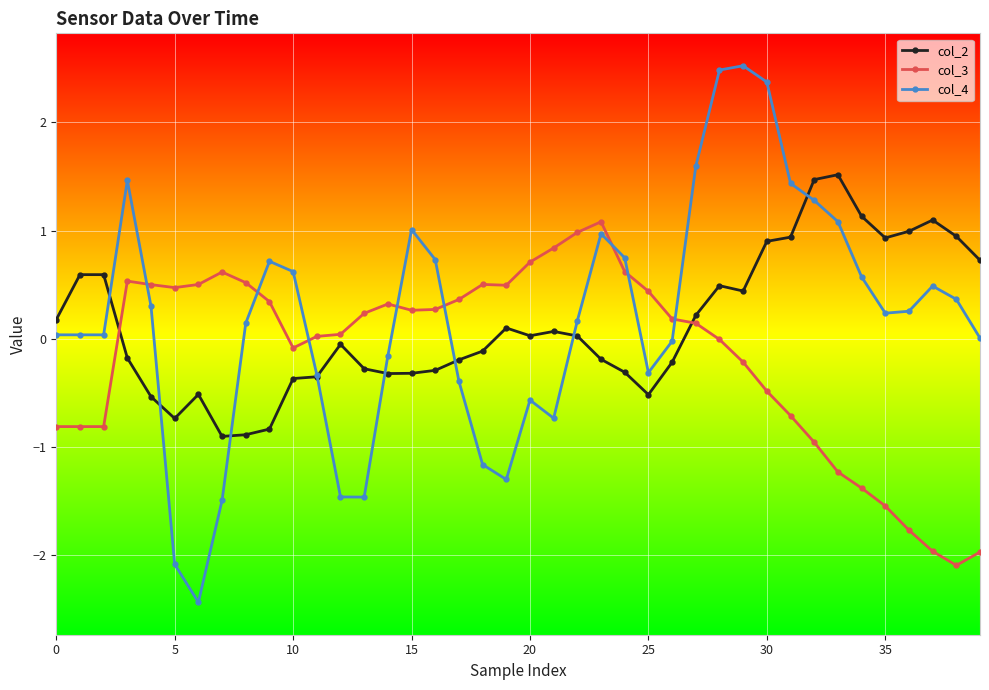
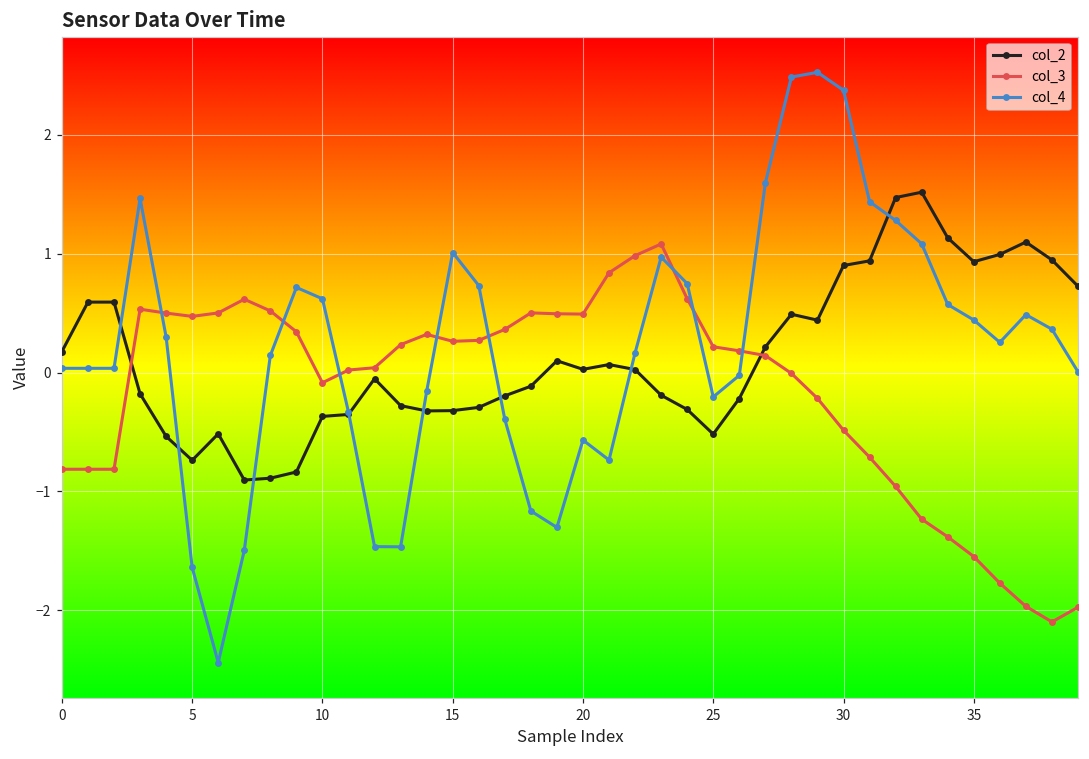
col_4, 5: -2.09 -> -1.64
col_3, 20: 0.71 -> 0.49
col_3, 25: 0.44 -> 0.22
col_4, 25: -0.31 -> -0.20
col_4, 35: 0.24 -> 0.44
